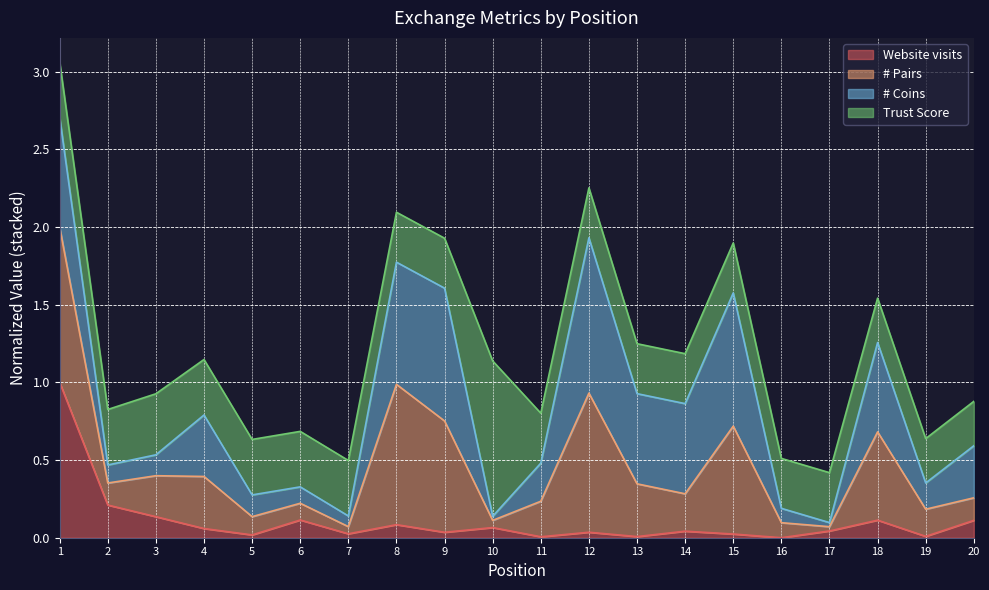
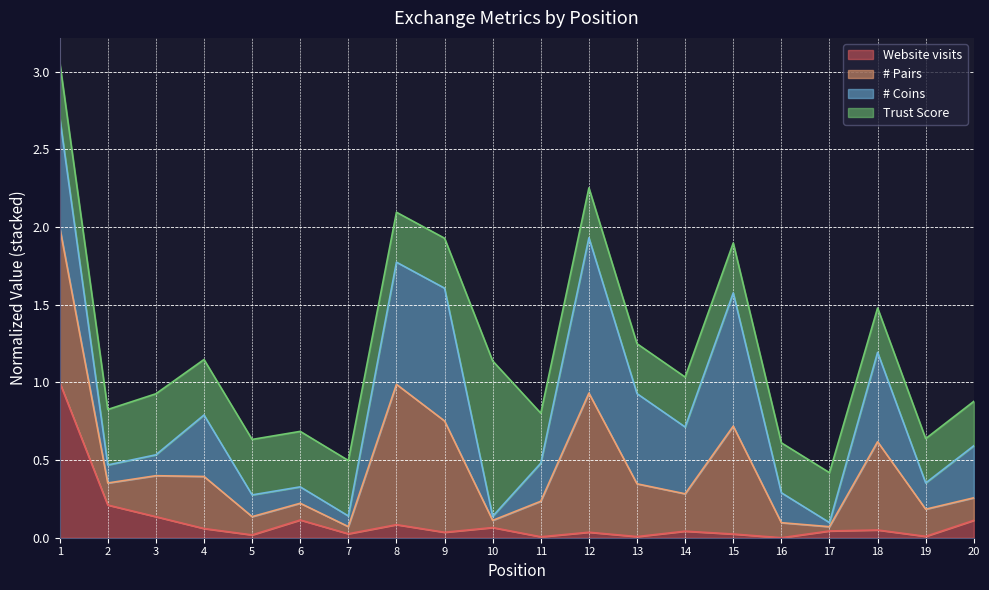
# Coins, 14: 0.58 -> 0.43
# Coins, 16: 0.09 -> 0.19
Website visits, 18: 0.11 -> 0.05
